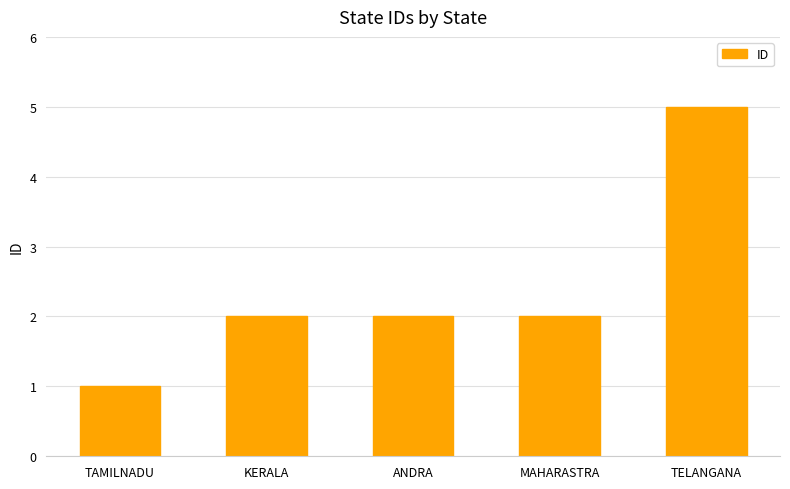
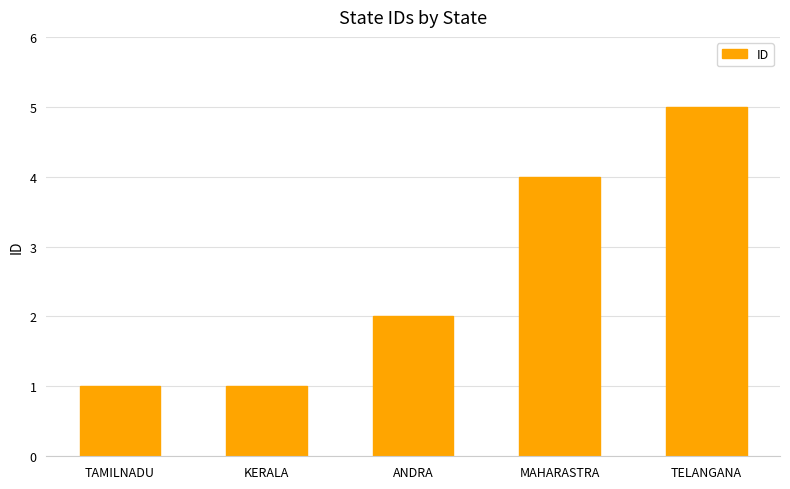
KERALA: 2 -> 1
MAHARASTRA: 2 -> 4
